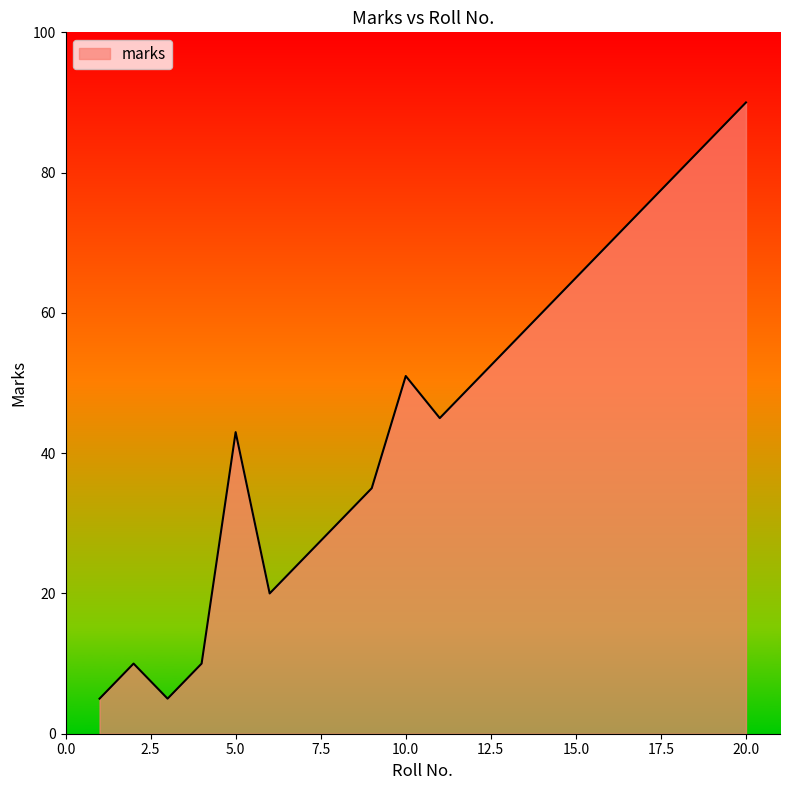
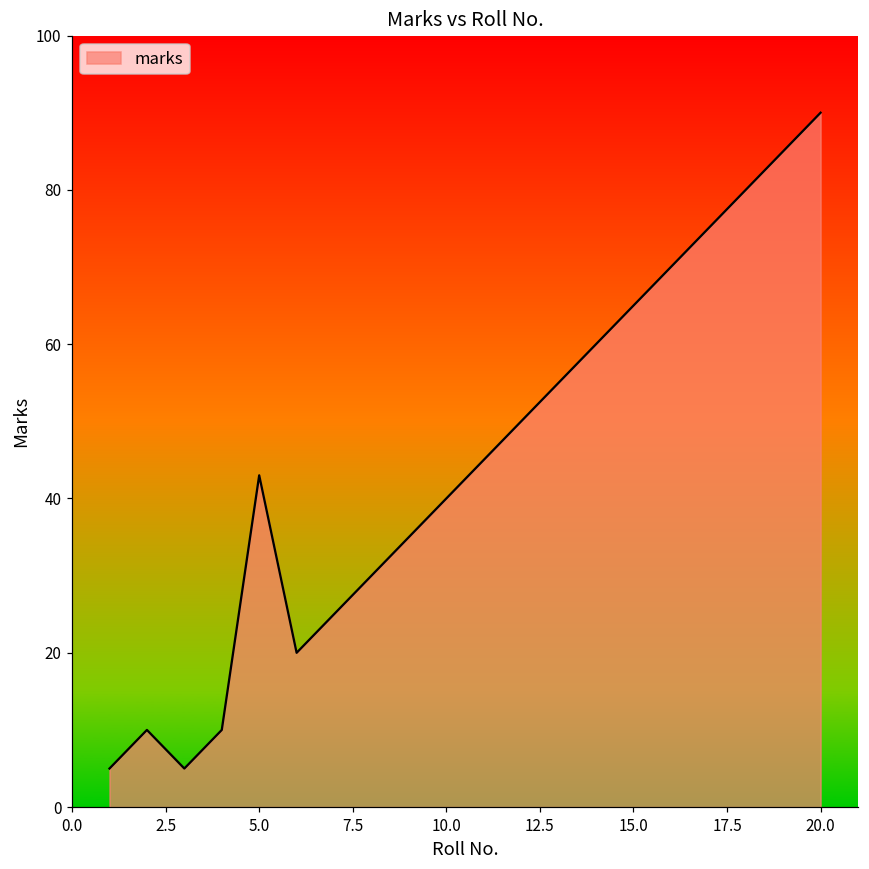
10.0: 51 -> 40
